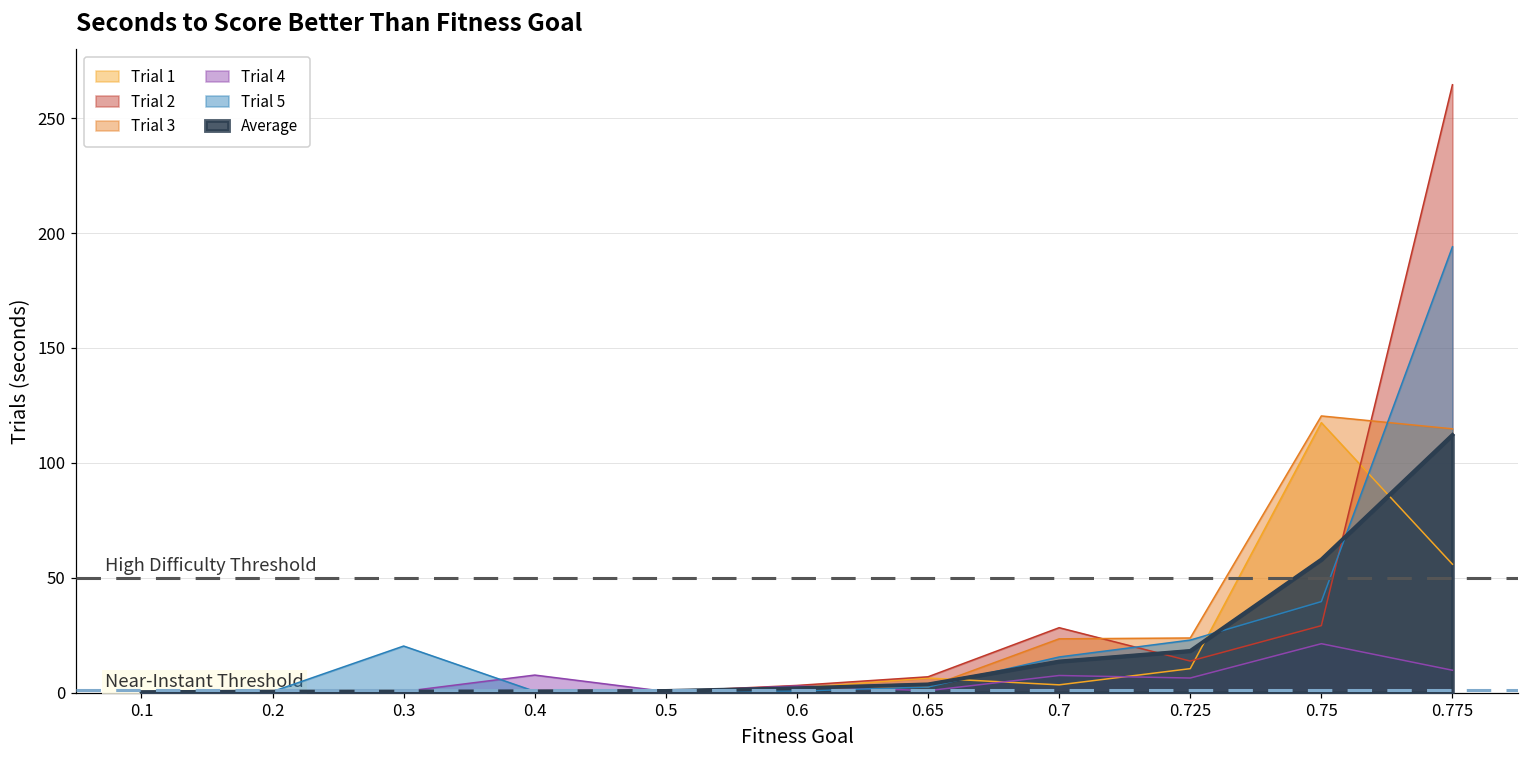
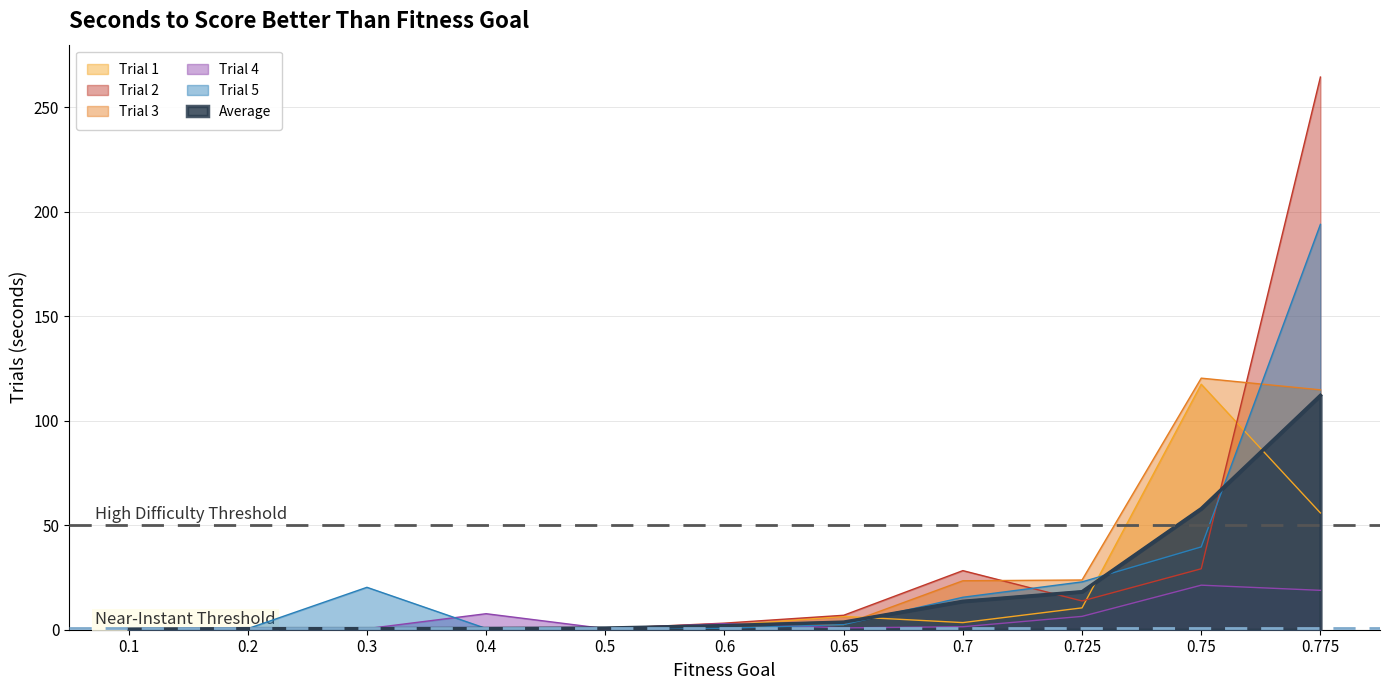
Trial 4, 0.7: 7 -> 1
Trial 4, 0.775: 10 -> 19
